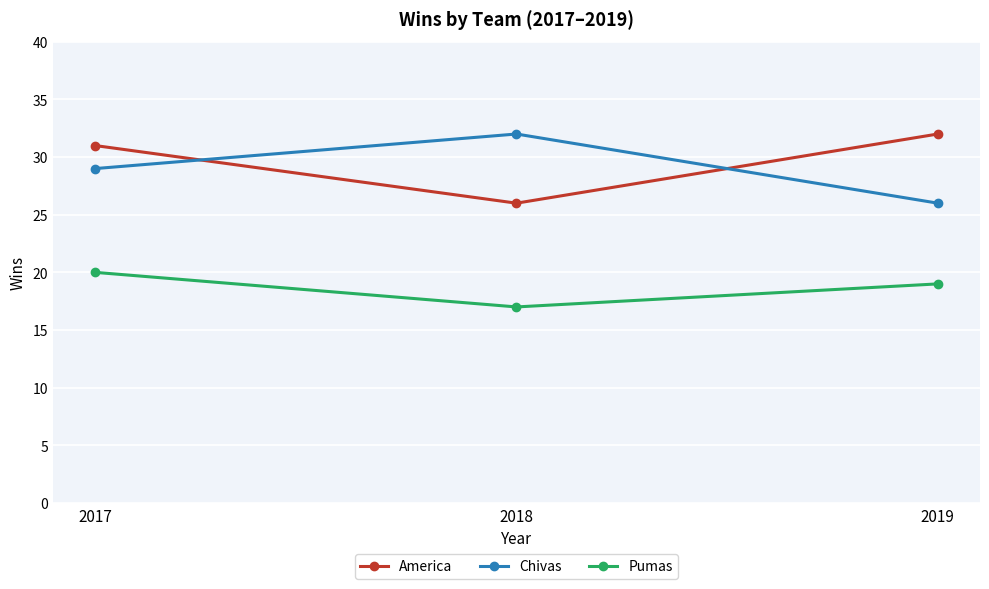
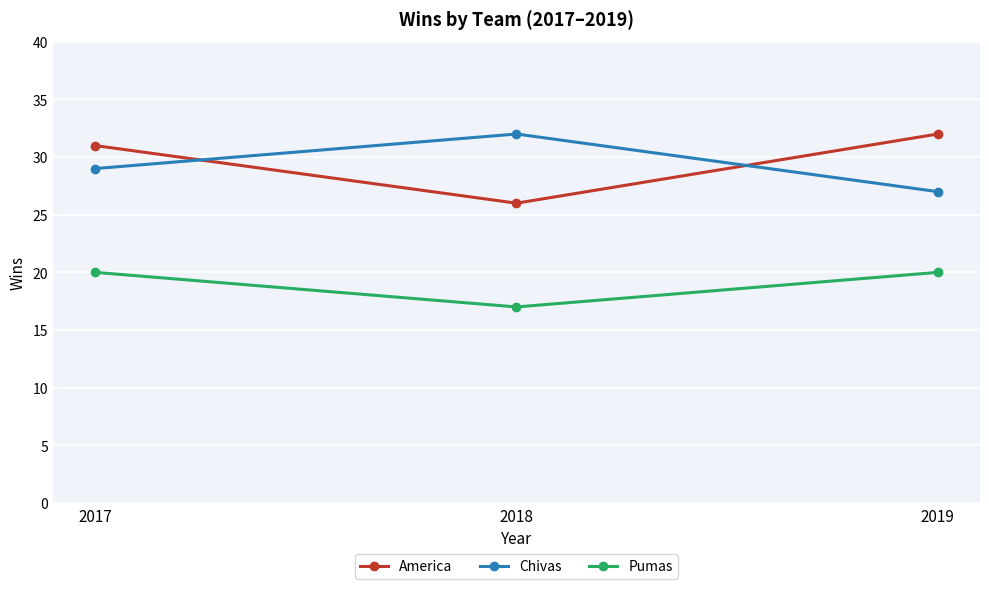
Chivas, 2019: 26 -> 27
Pumas, 2019: 19 -> 20
